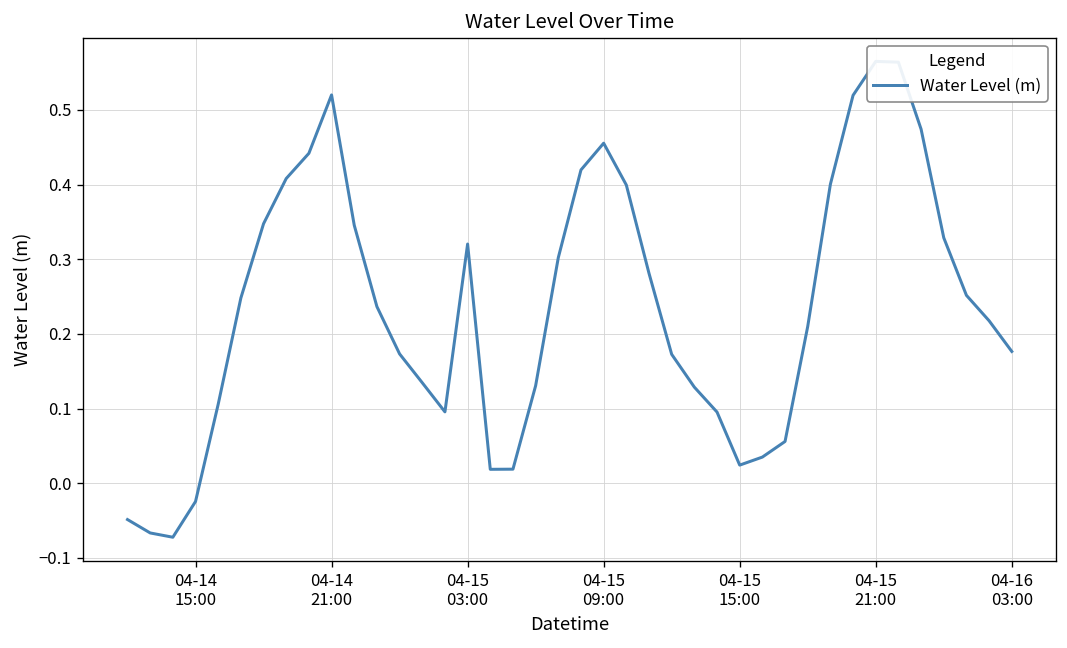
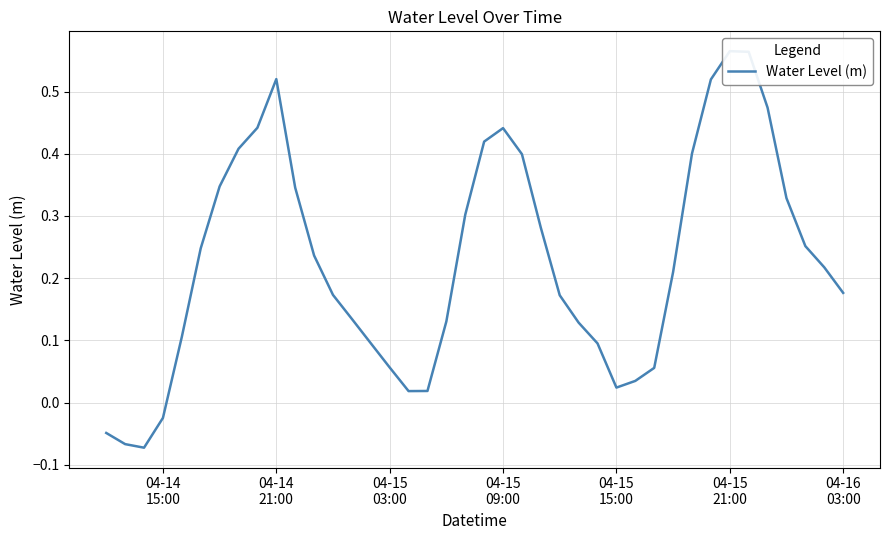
04-15 03:00: 0.32 -> 0.06
04-15 09:00: 0.46 -> 0.44
